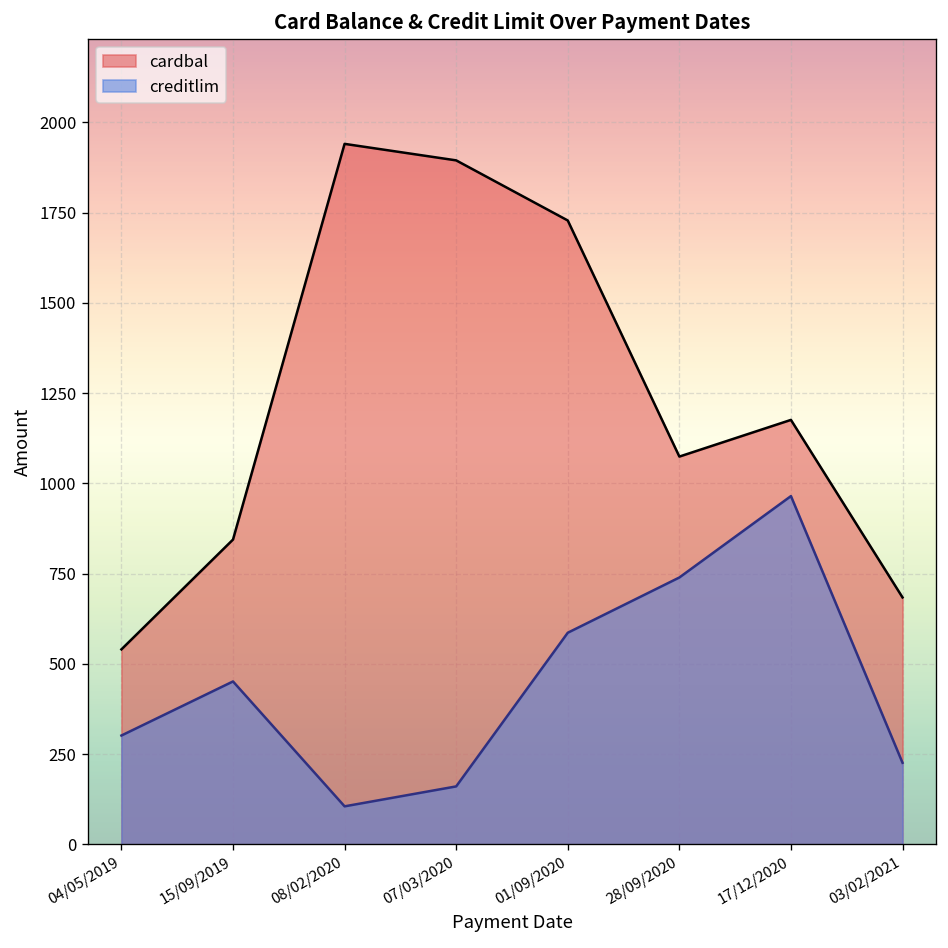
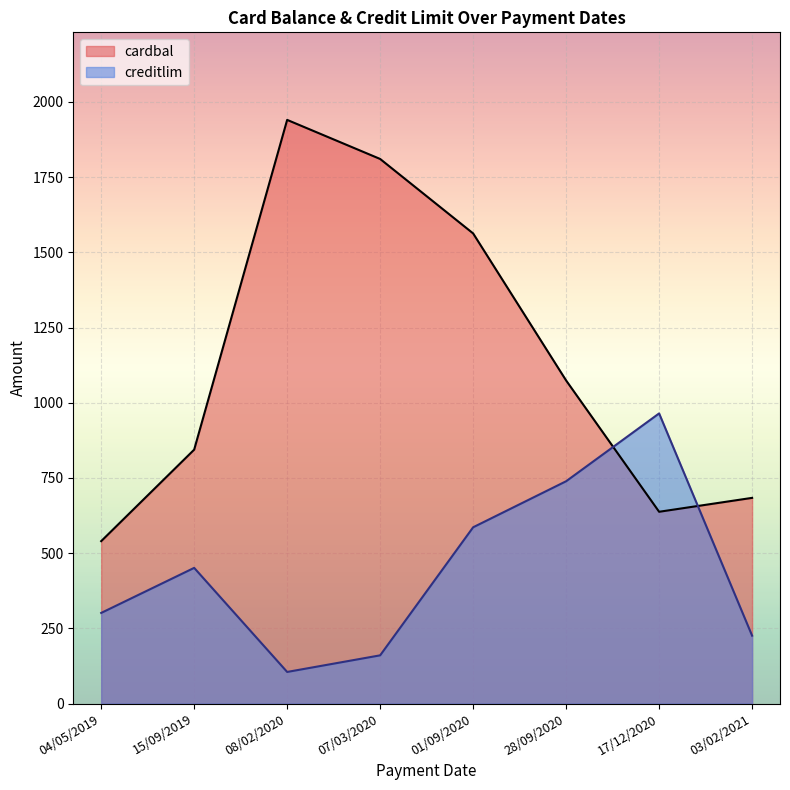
cardbal, 07/03/2020: 1890 -> 1810
cardbal, 01/09/2020: 1730 -> 1560
cardbal, 17/12/2020: 1180 -> 640
